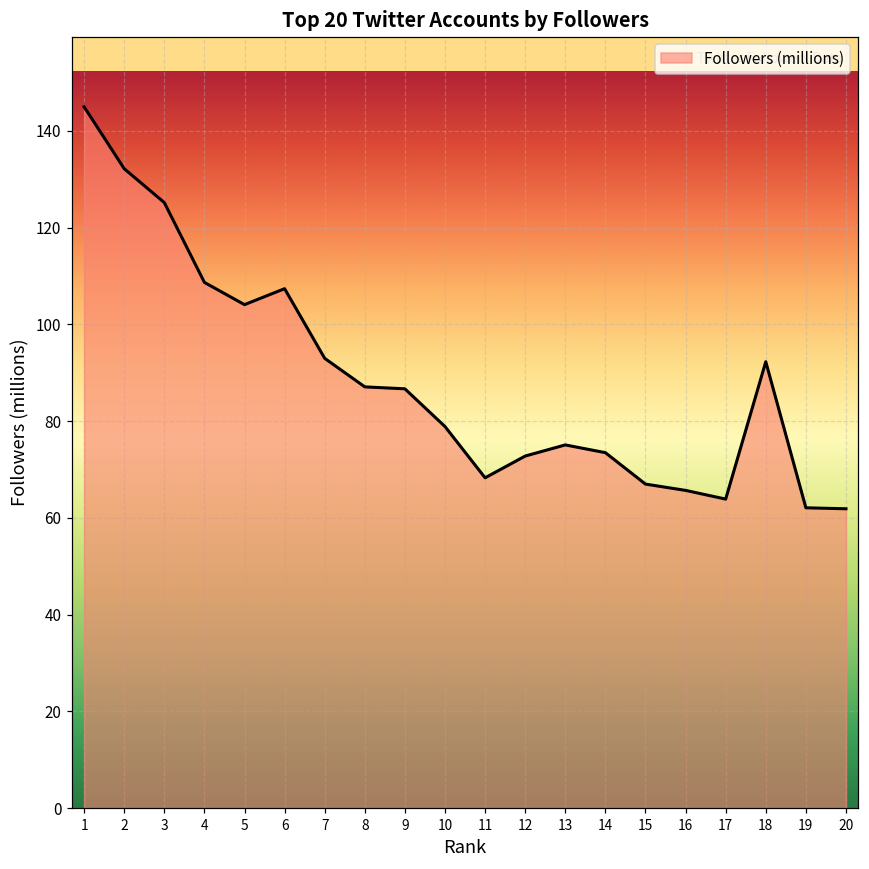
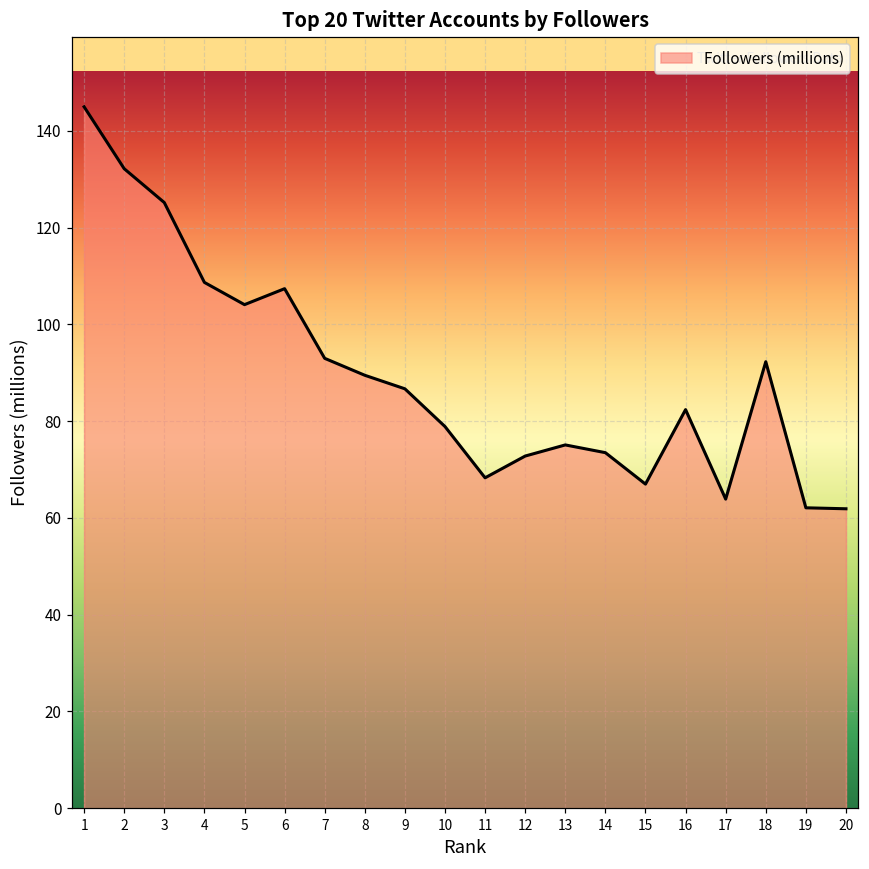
8: 87 -> 90
16: 66 -> 82
